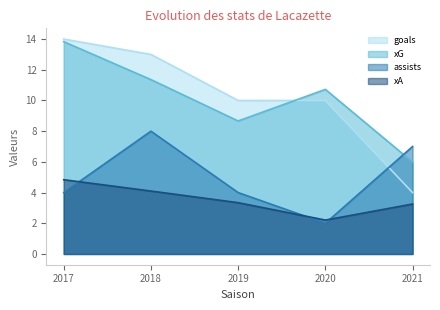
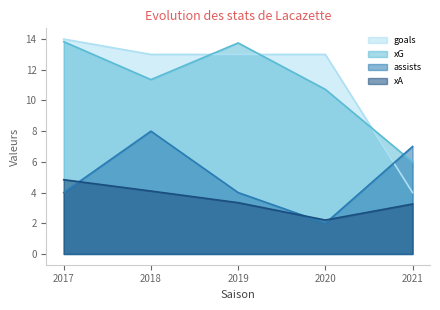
goals, 2019: 10 -> 13
xG, 2019: 8.7 -> 13.7
goals, 2020: 10 -> 13
